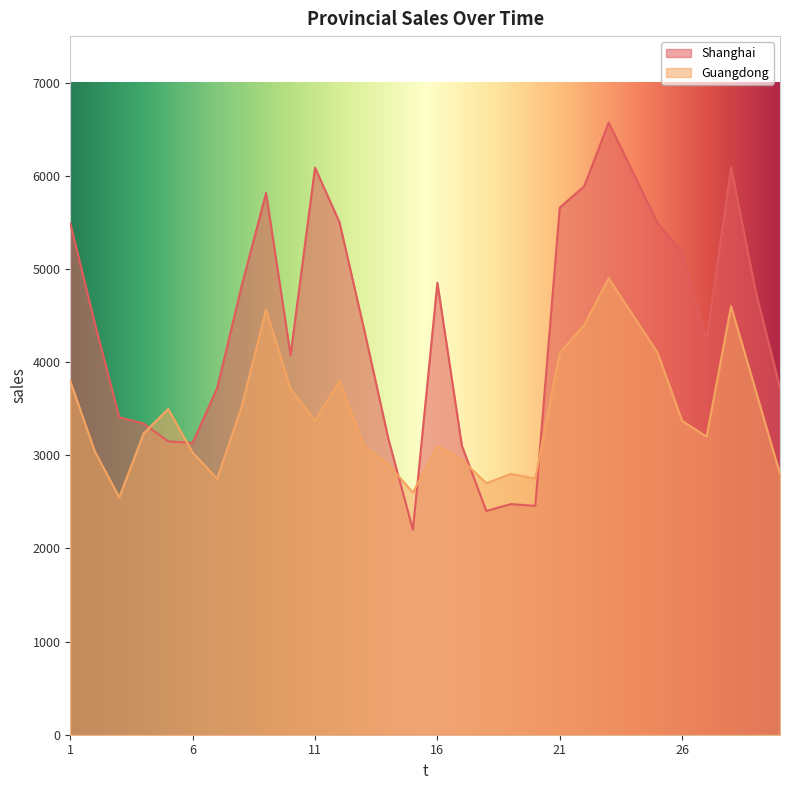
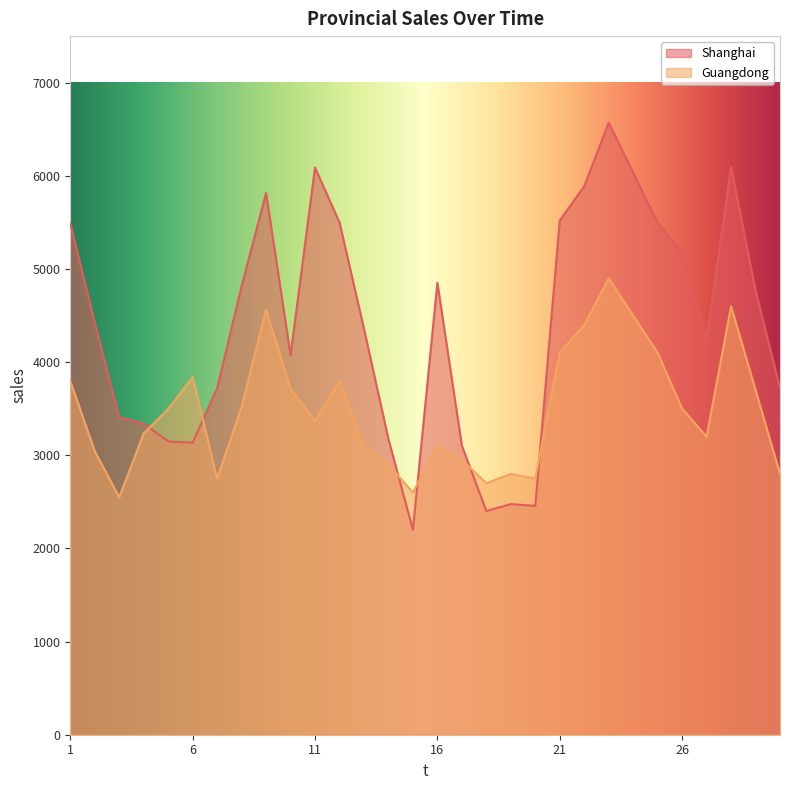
Guangdong, 6: 3000 -> 3800
Shanghai, 21: 5700 -> 5500
Guangdong, 26: 3400 -> 3500
